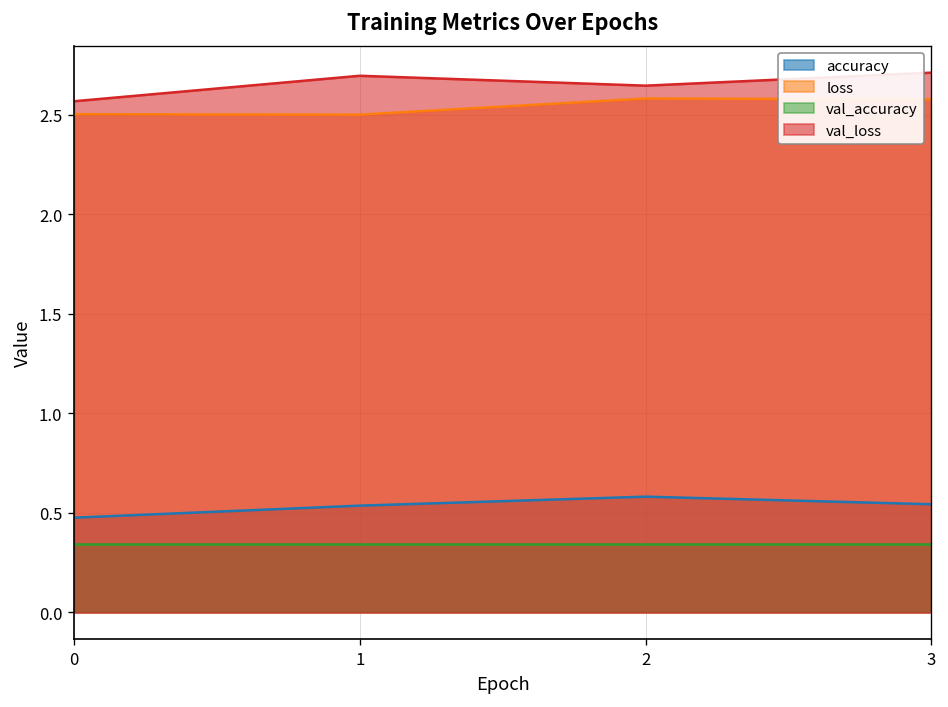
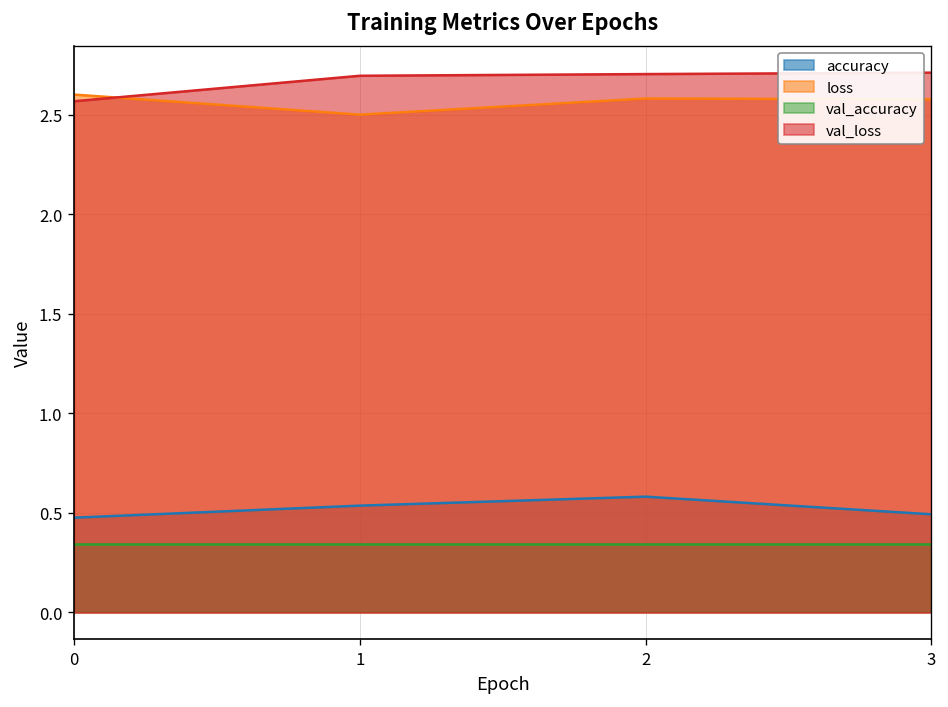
loss, 0: 2.50 -> 2.60
val_loss, 2: 2.65 -> 2.70
accuracy, 3: 0.54 -> 0.49
